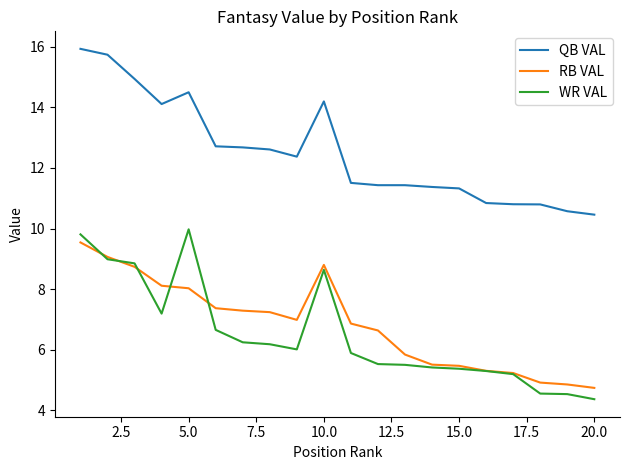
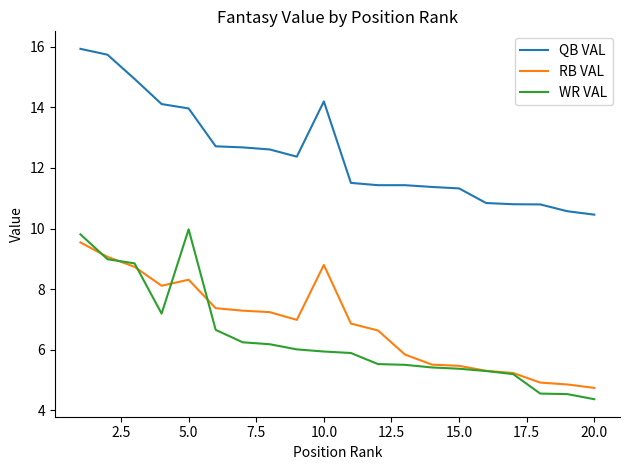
QB VAL, 5.0: 14.5 -> 14.0
RB VAL, 5.0: 8.0 -> 8.3
WR VAL, 10.0: 8.6 -> 5.9
